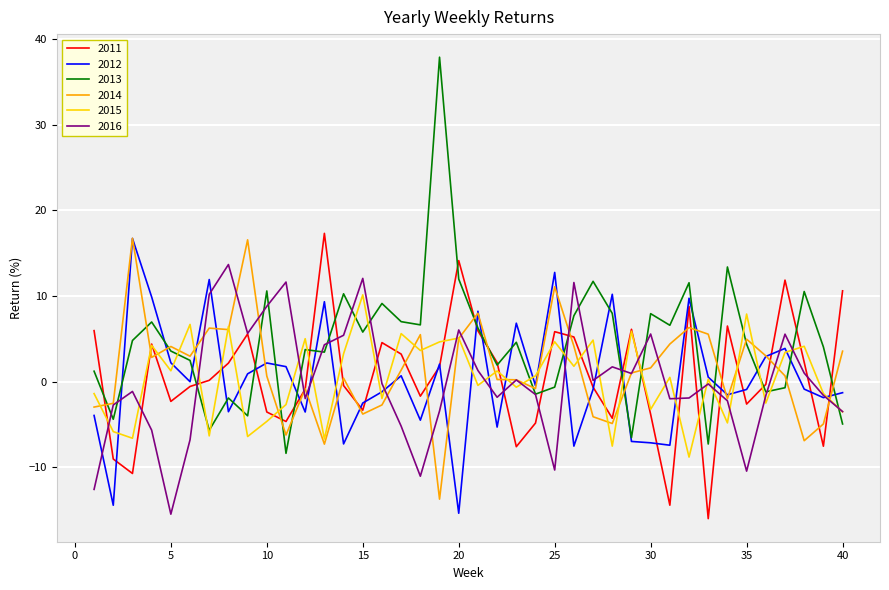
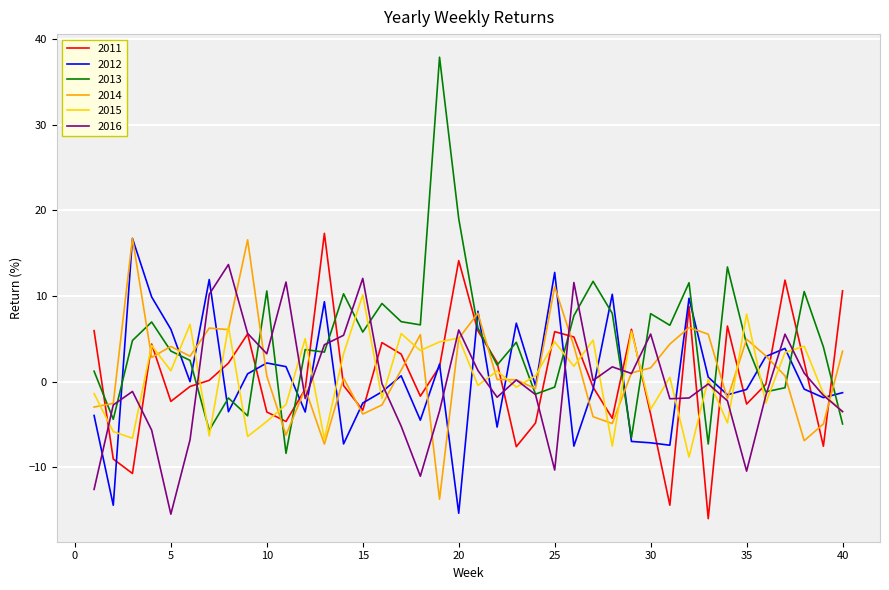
2012, 5: 2 -> 6
2016, 10: 9 -> 3
2013, 20: 12 -> 19
